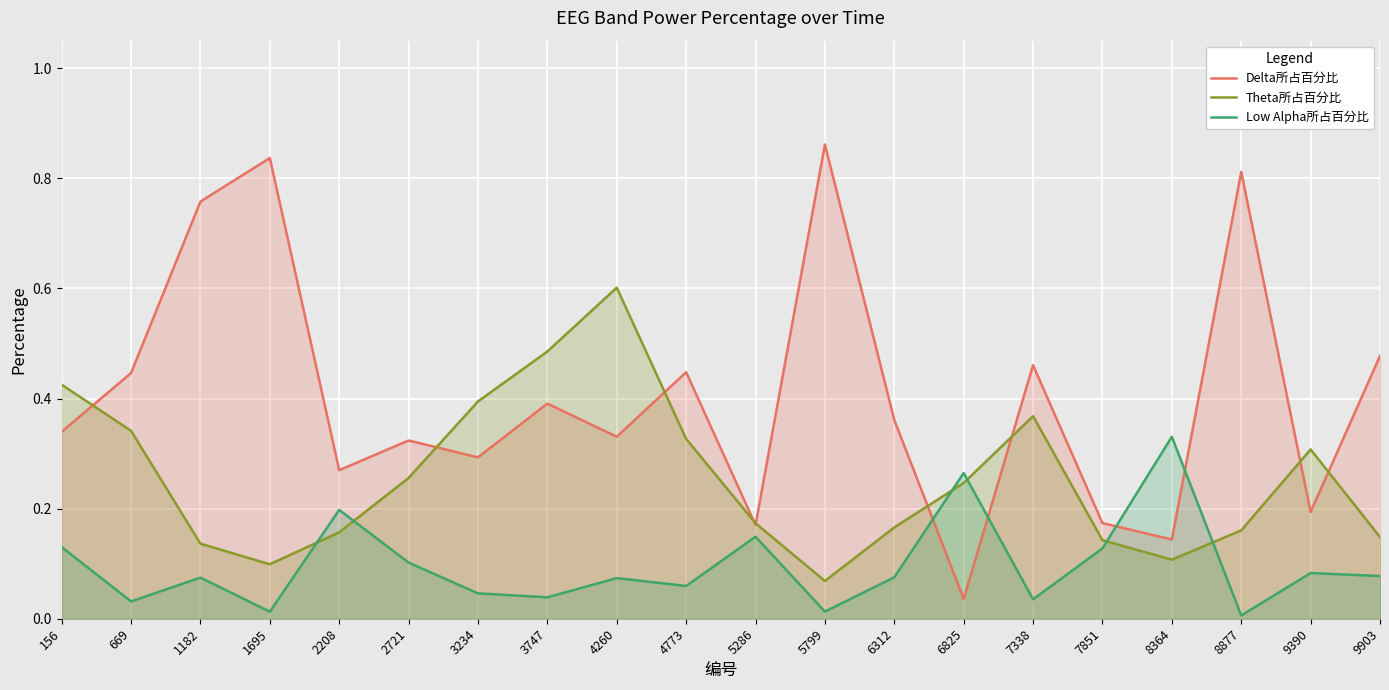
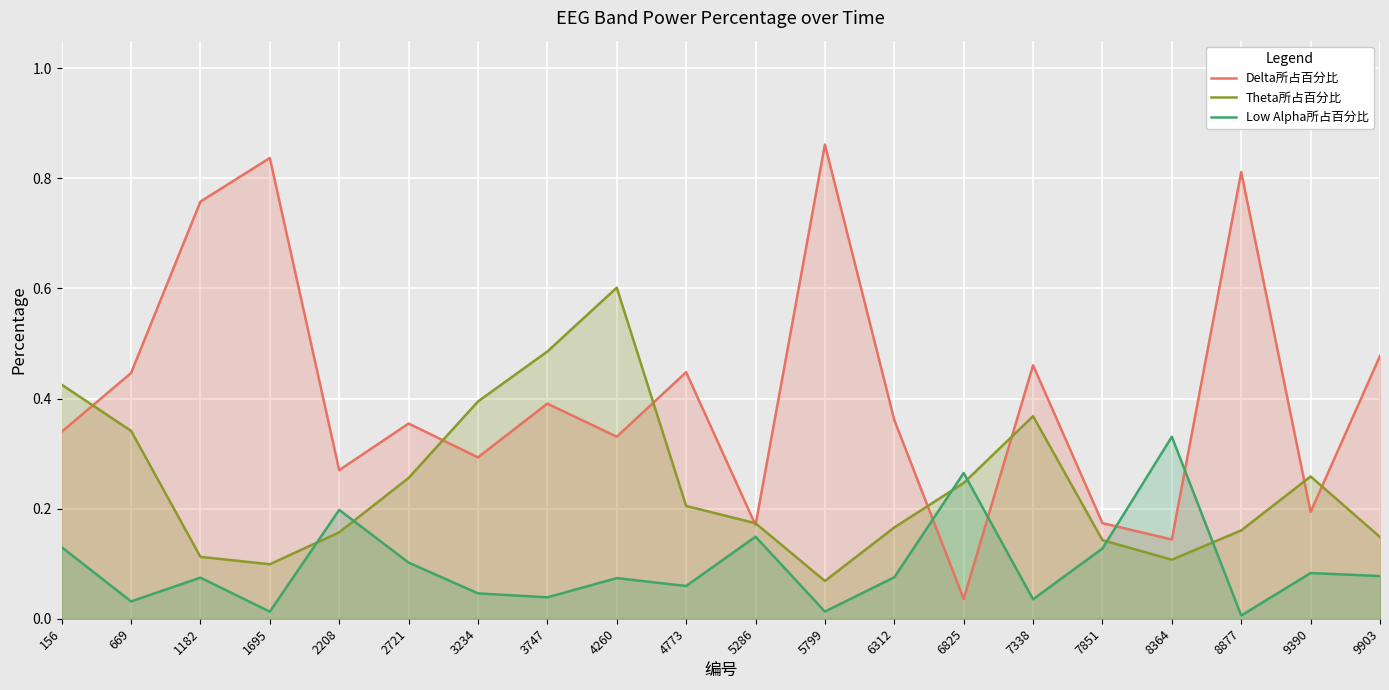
Theta所占百分比, 1182: 0.14 -> 0.11
Delta所占百分比, 2721: 0.32 -> 0.35
Theta所占百分比, 4773: 0.33 -> 0.20
Theta所占百分比, 9390: 0.31 -> 0.26
